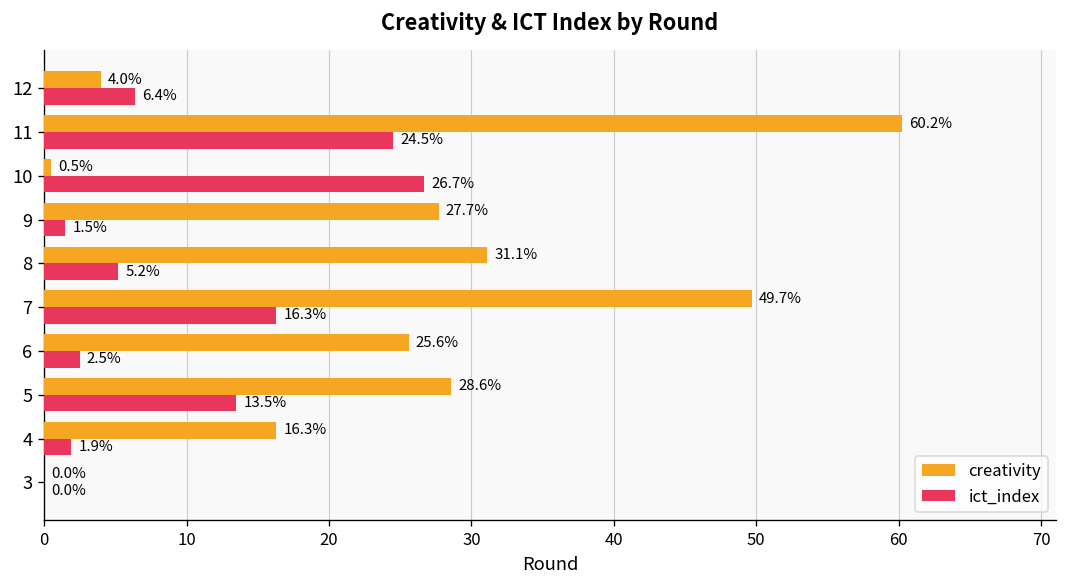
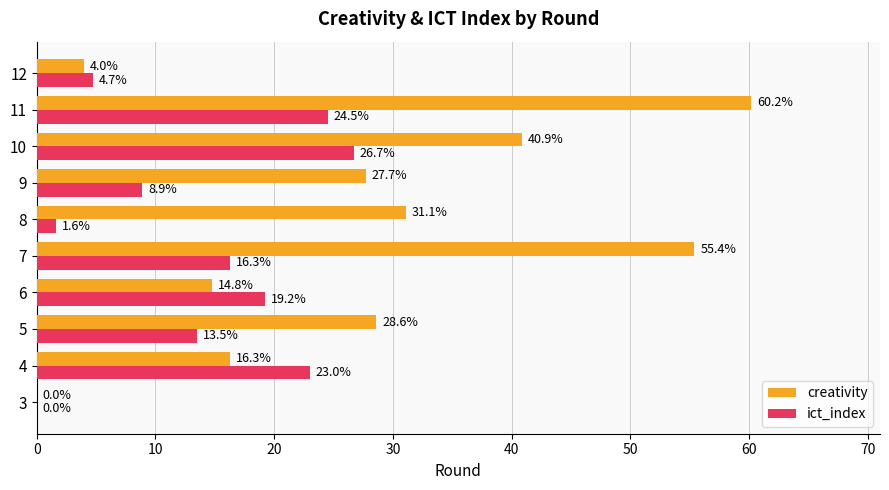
ict_index, 12: 6.4% -> 4.7%
creativity, 10: 0.5% -> 40.9%
ict_index, 9: 1.5% -> 8.9%
ict_index, 8: 5.2% -> 1.6%
creativity, 7: 49.7% -> 55.4%
creativity, 6: 25.6% -> 14.8%
ict_index, 6: 2.5% -> 19.2%
ict_index, 4: 1.9% -> 23.0%
